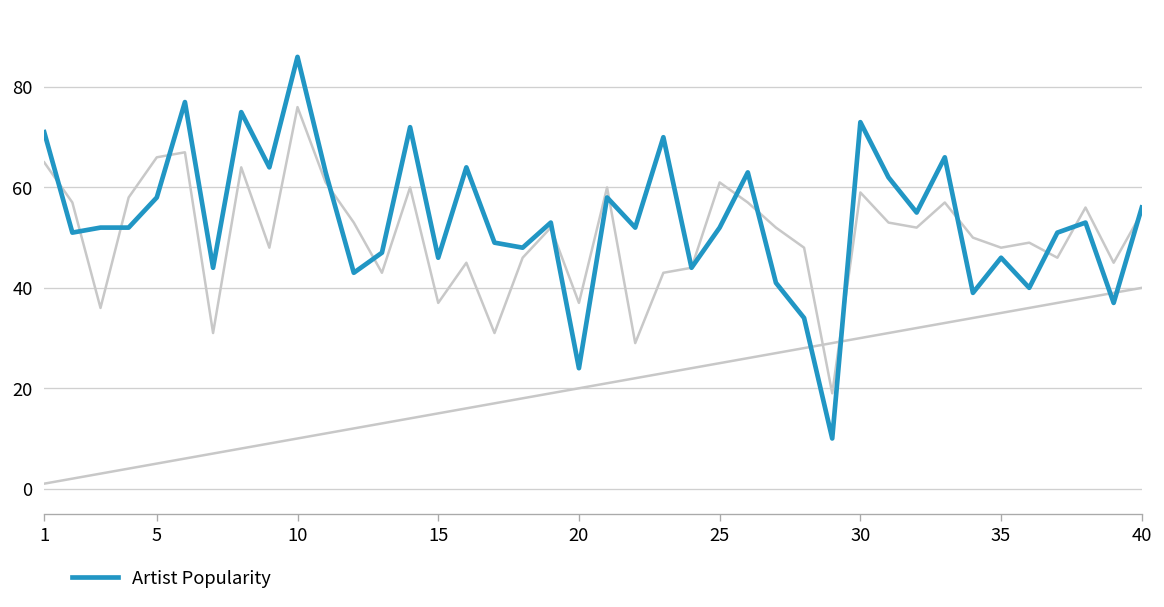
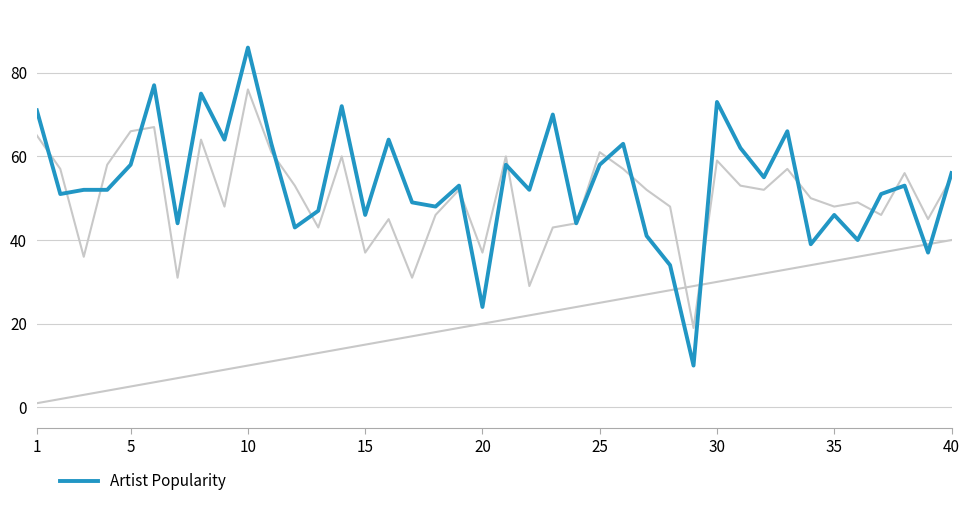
Artist Popularity, 25: 52 -> 58
